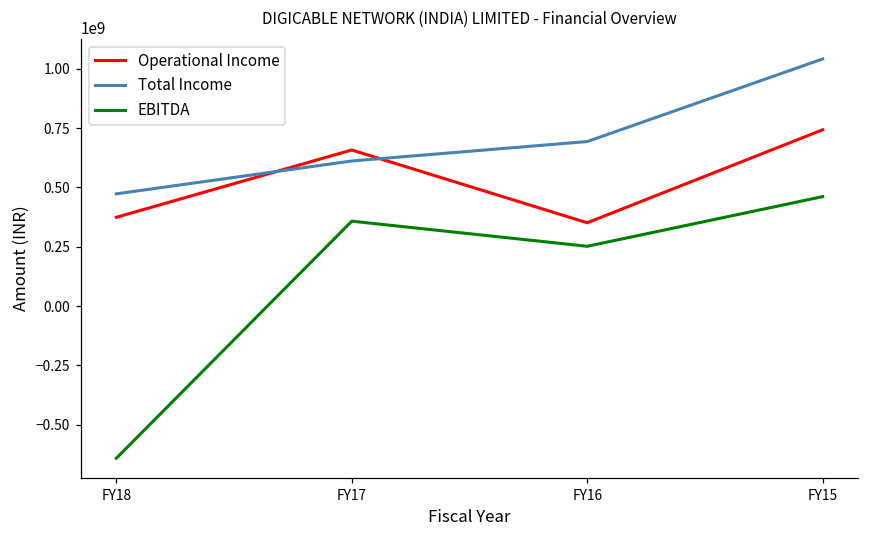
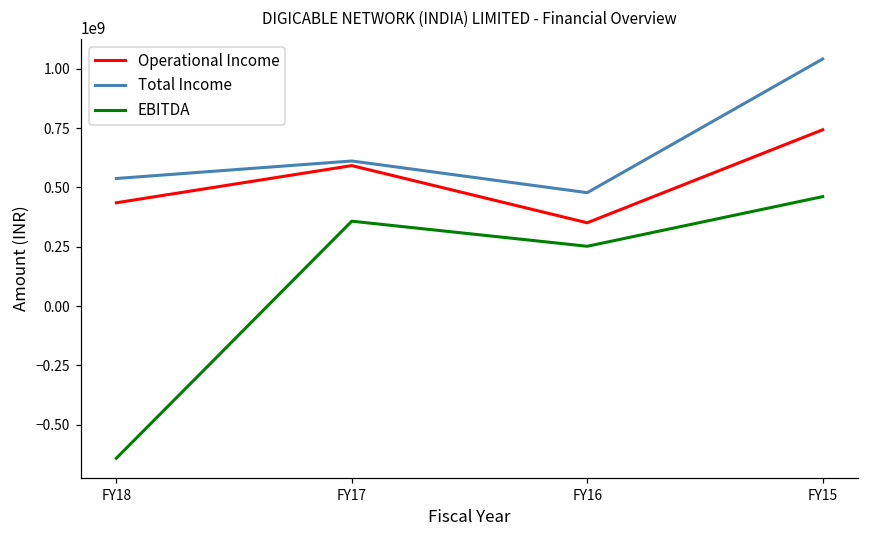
Operational Income, FY18: 370000000 -> 440000000
Total Income, FY18: 470000000 -> 540000000
Operational Income, FY17: 660000000 -> 590000000
Total Income, FY16: 690000000 -> 480000000
